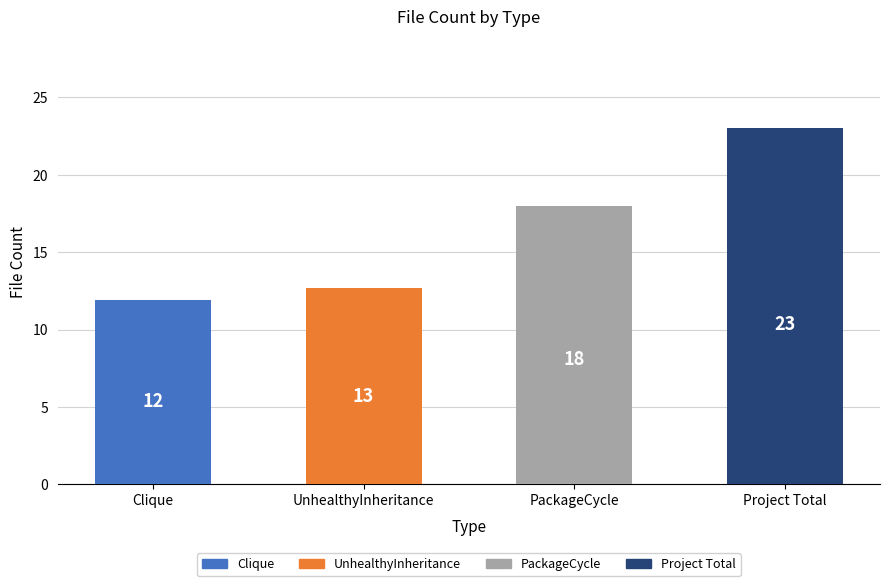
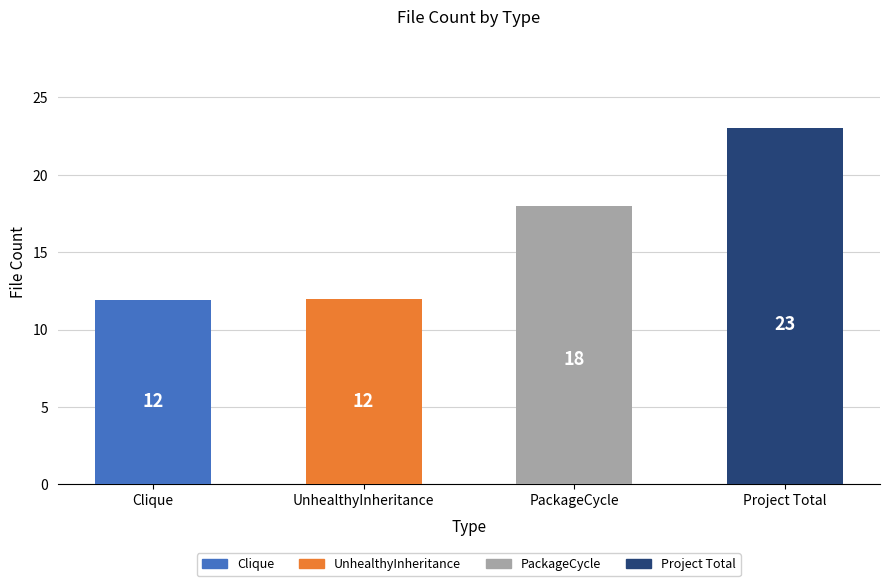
UnhealthyInheritance: 13 -> 12
